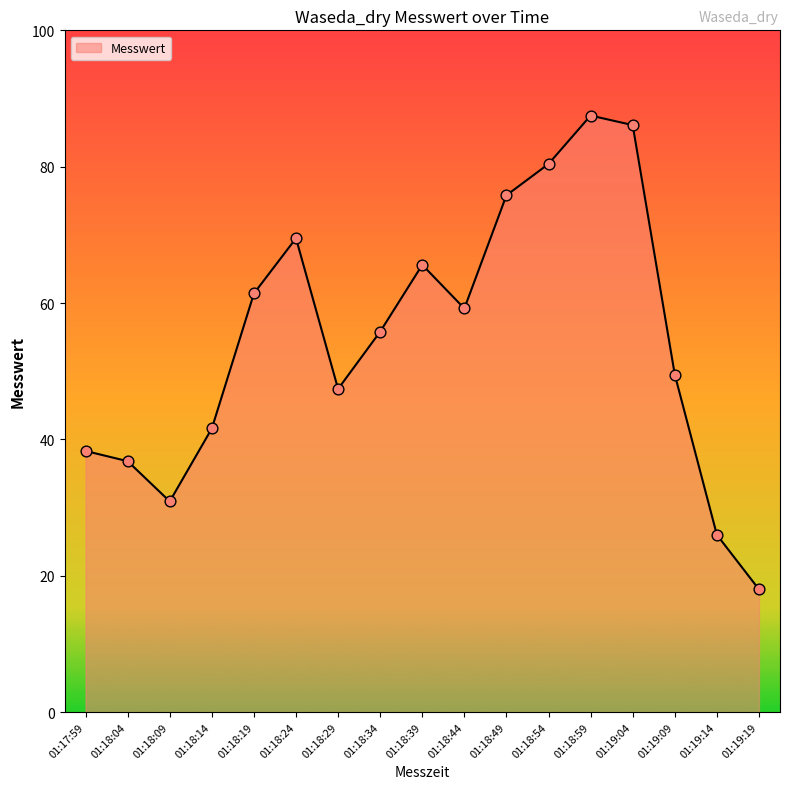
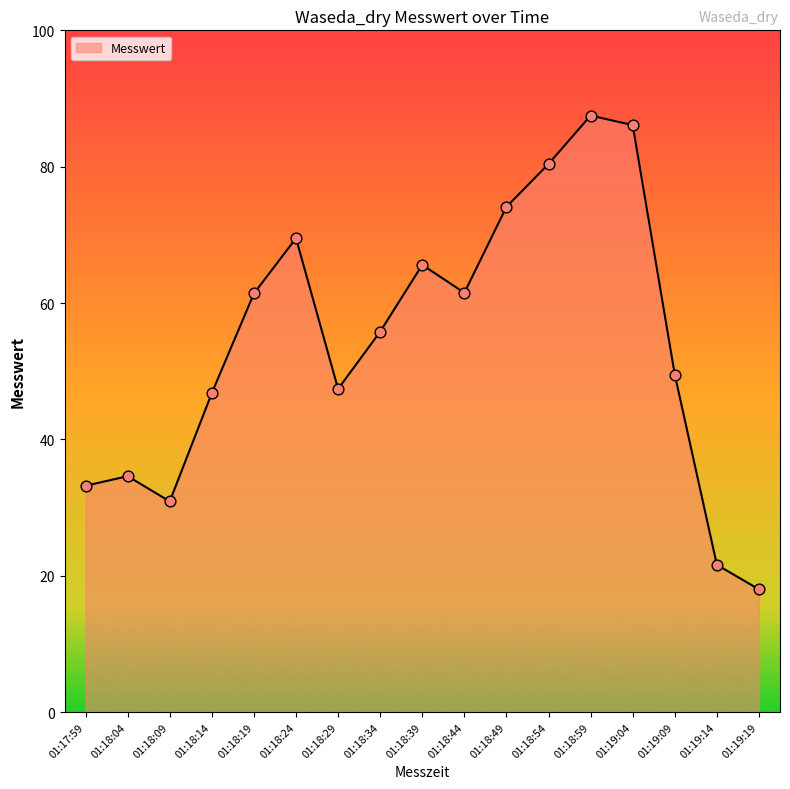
01:17:59: 38 -> 33
01:18:04: 37 -> 35
01:18:14: 42 -> 47
01:18:44: 59 -> 62
01:18:49: 76 -> 74
01:19:14: 26 -> 22
